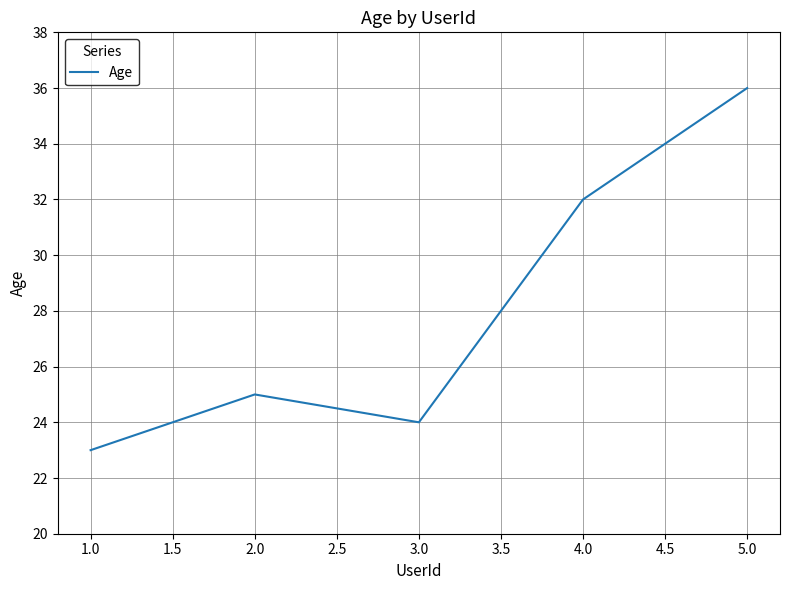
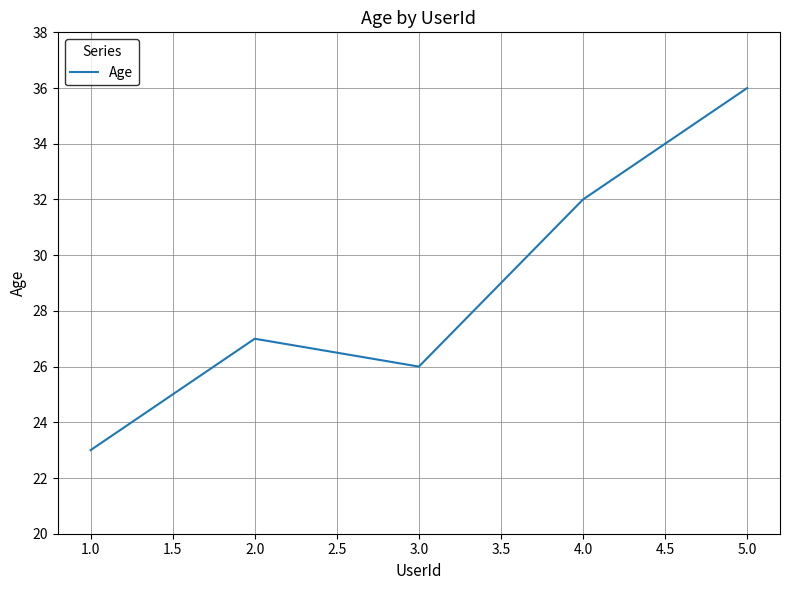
2.0: 25 -> 27
3.0: 24 -> 26
